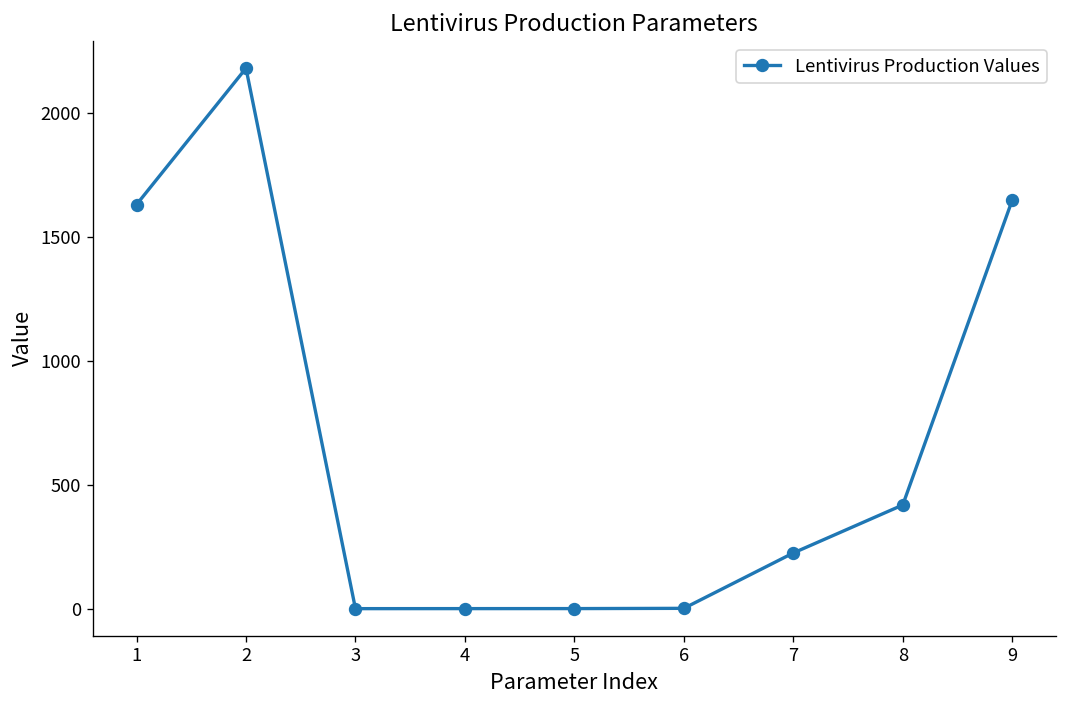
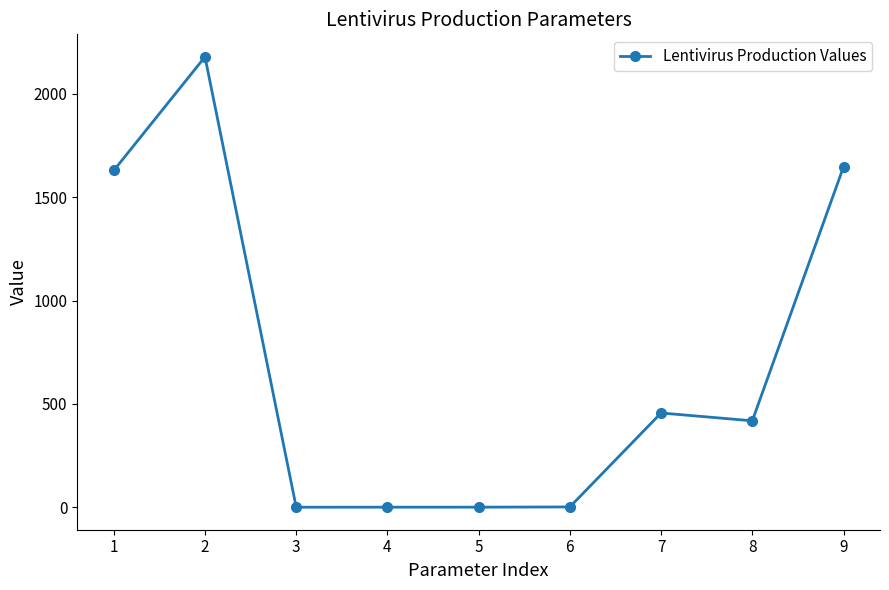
7: 230 -> 460
